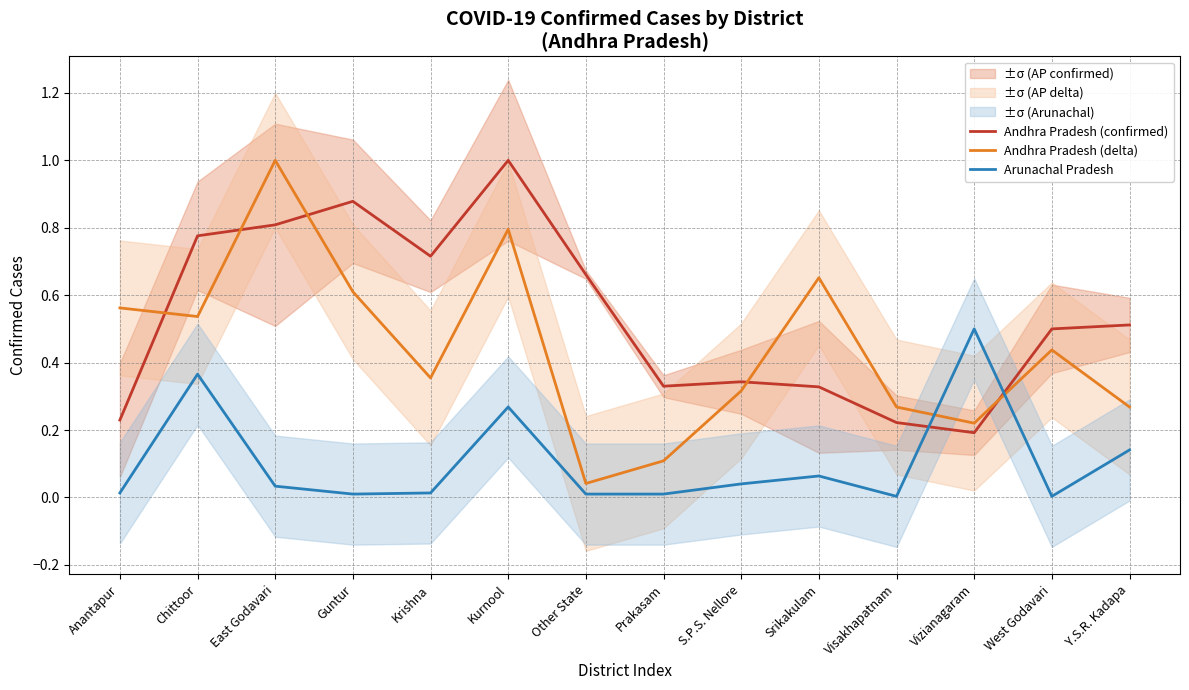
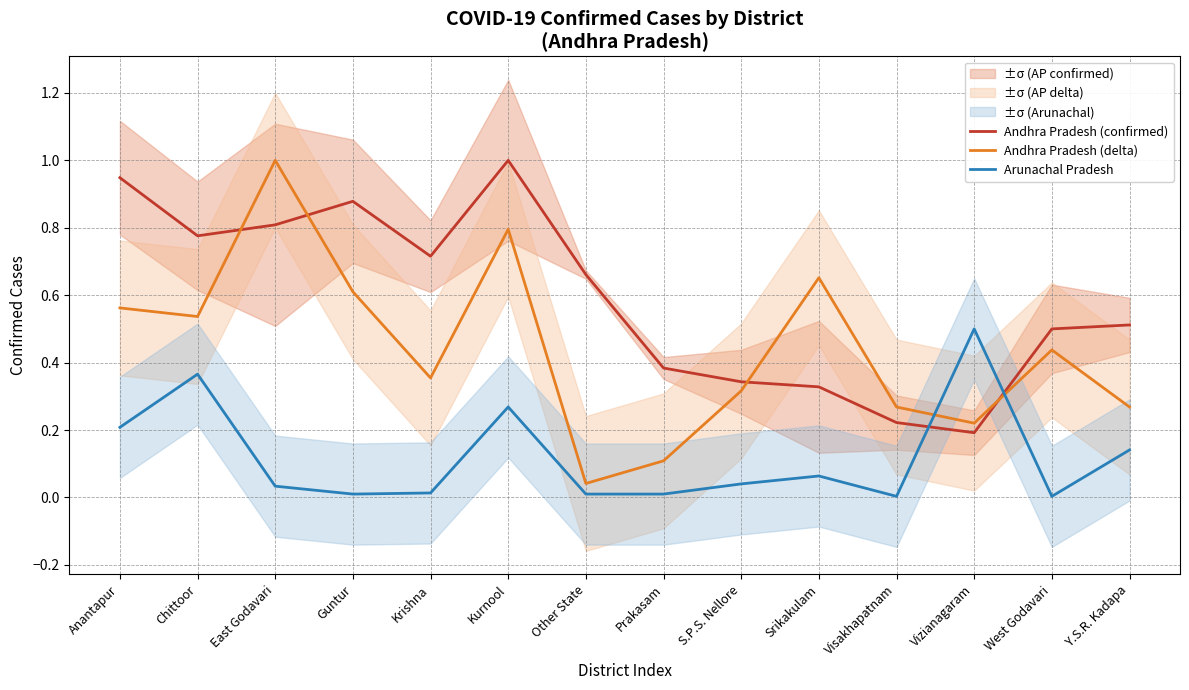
Andhra Pradesh (confirmed), Anantapur: 0.23 -> 0.95
Arunachal Pradesh, Anantapur: 0.01 -> 0.21
Andhra Pradesh (confirmed), Prakasam: 0.33 -> 0.38
